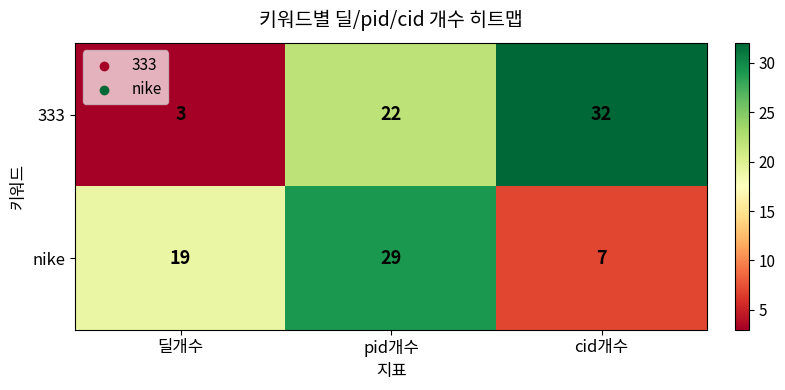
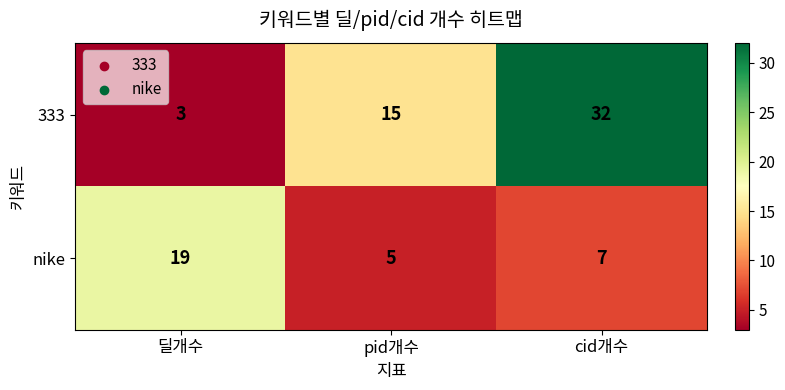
333, pid개수: 22 -> 15
nike, pid개수: 29 -> 5
